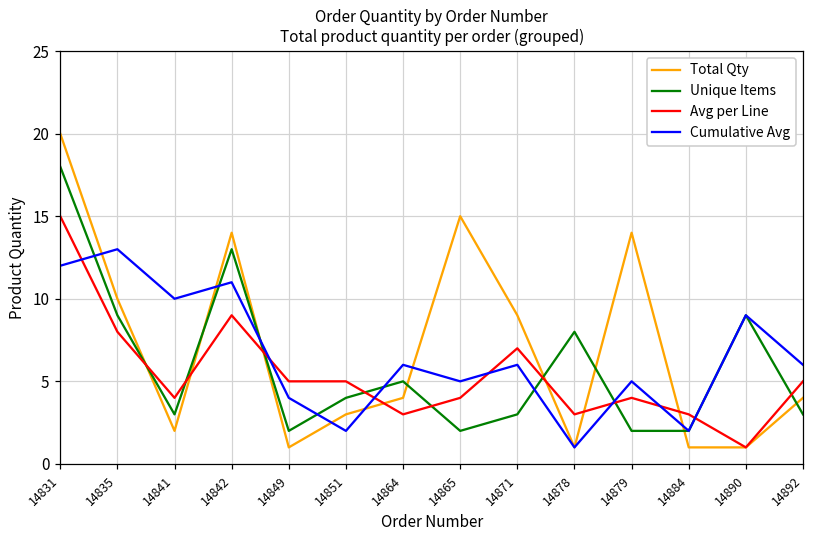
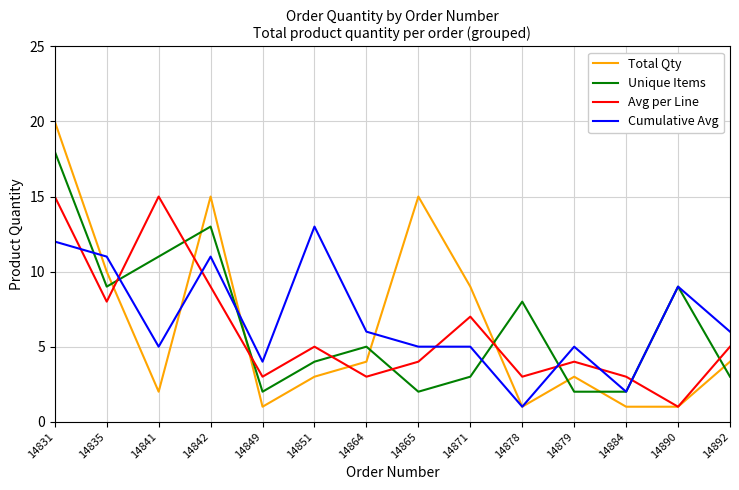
Cumulative Avg, 14835: 13 -> 11
Unique Items, 14841: 3 -> 11
Avg per Line, 14841: 4 -> 15
Cumulative Avg, 14841: 10 -> 5
Total Qty, 14842: 14 -> 15
Avg per Line, 14849: 5 -> 3
Cumulative Avg, 14851: 2 -> 13
Cumulative Avg, 14871: 6 -> 5
Total Qty, 14879: 14 -> 3
